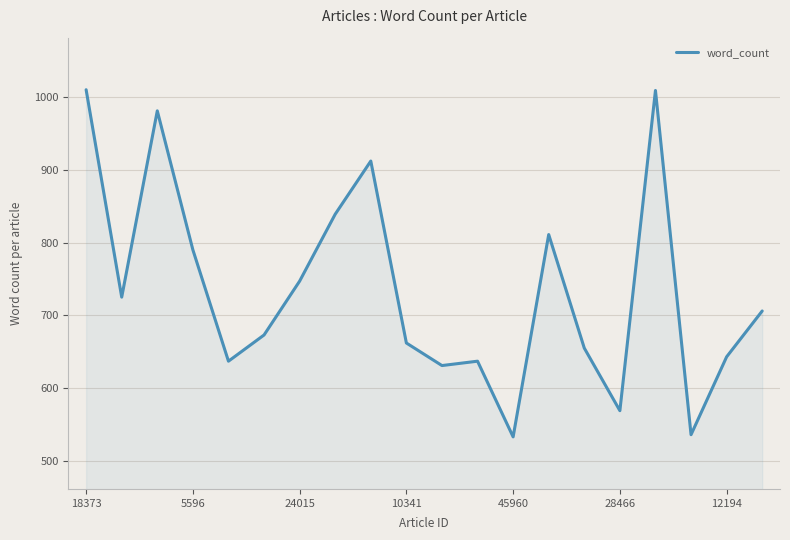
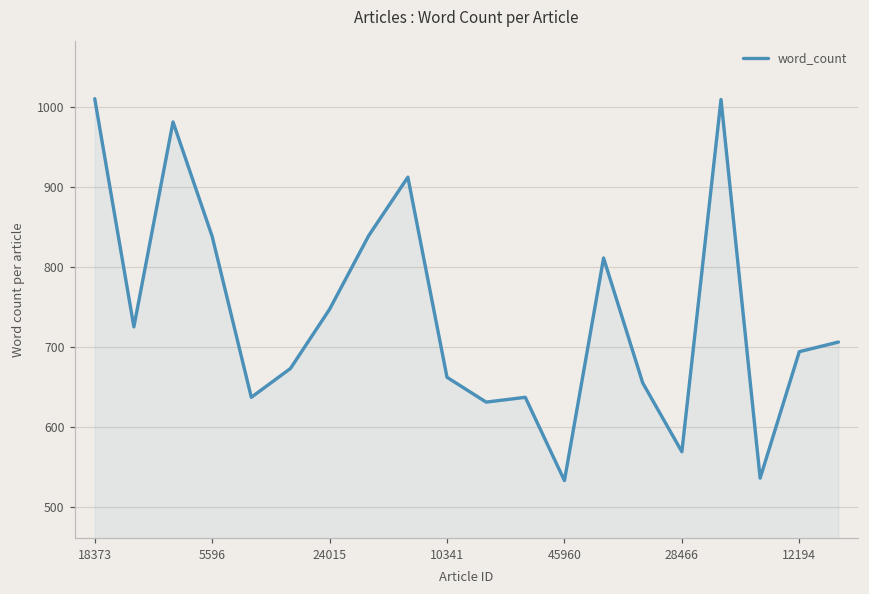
5596: 790 -> 840
12194: 640 -> 690
